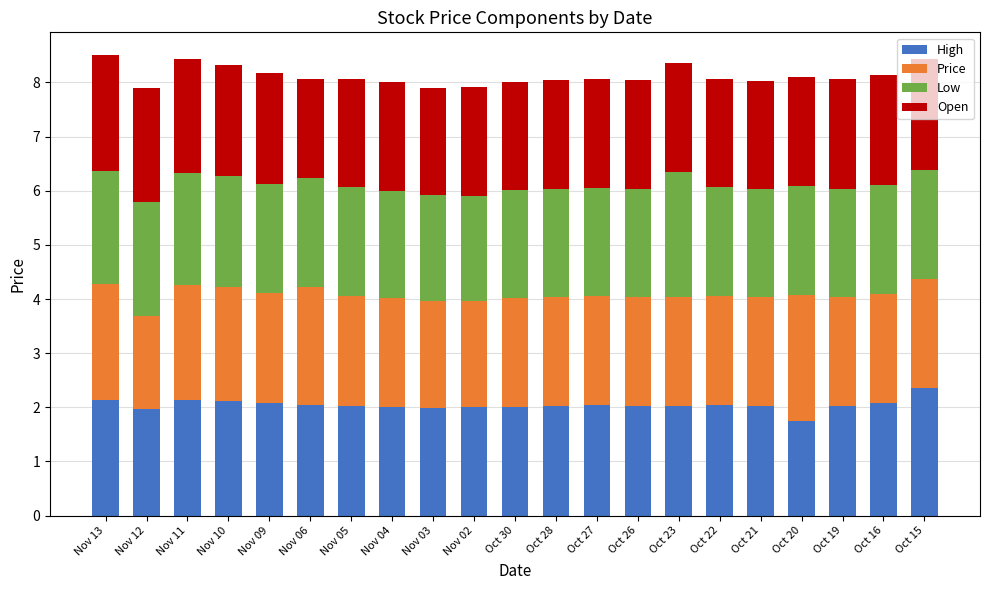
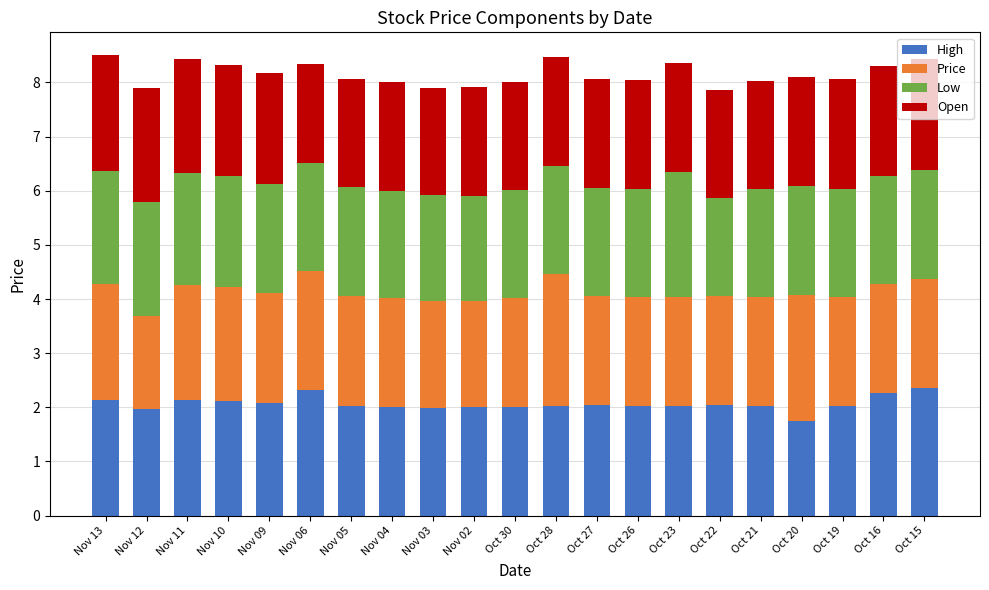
High, Nov 06: 2.0 -> 2.3
Price, Oct 28: 2.0 -> 2.4
Low, Oct 22: 2.0 -> 1.8
High, Oct 16: 2.1 -> 2.3
